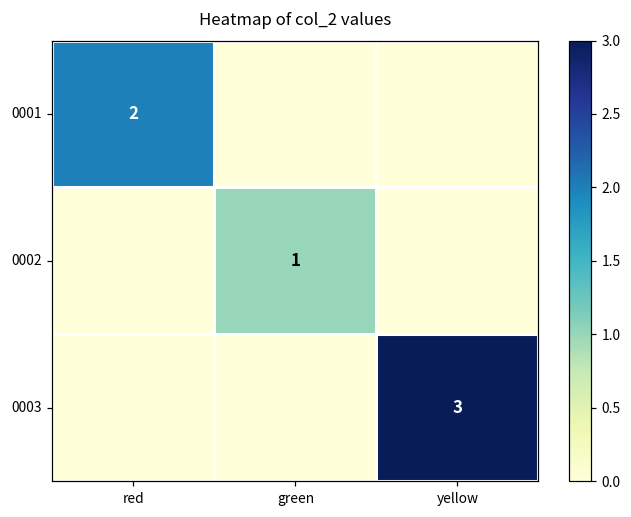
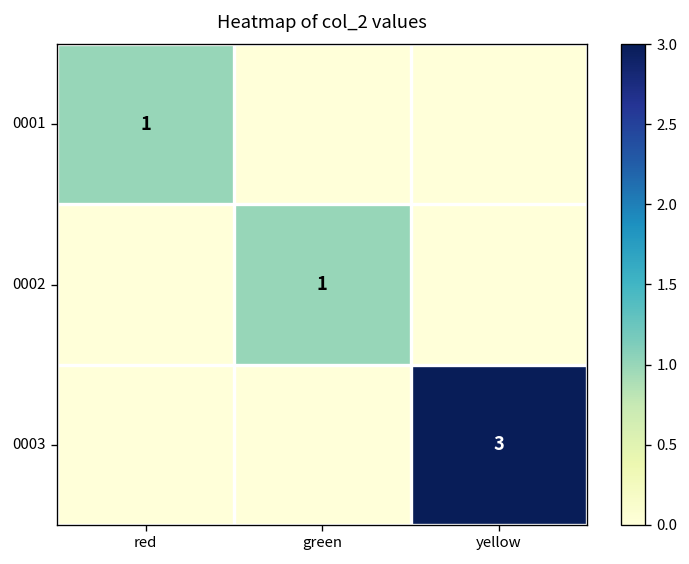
0001, red: 2 -> 1
